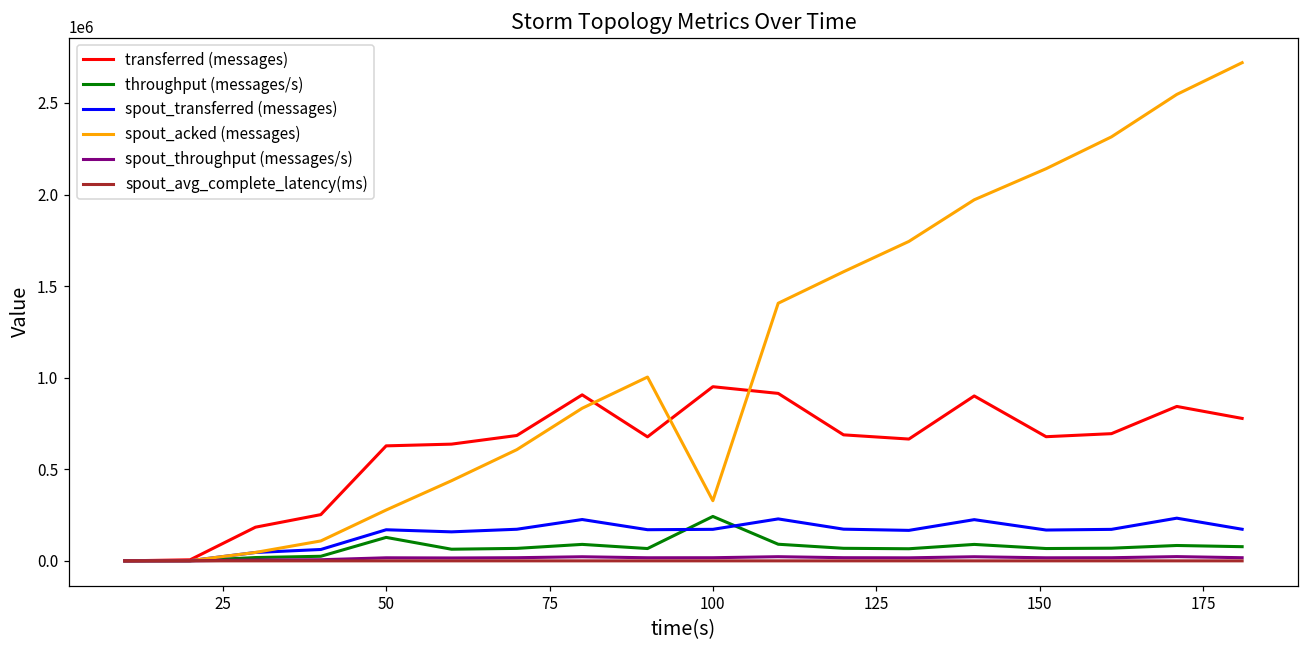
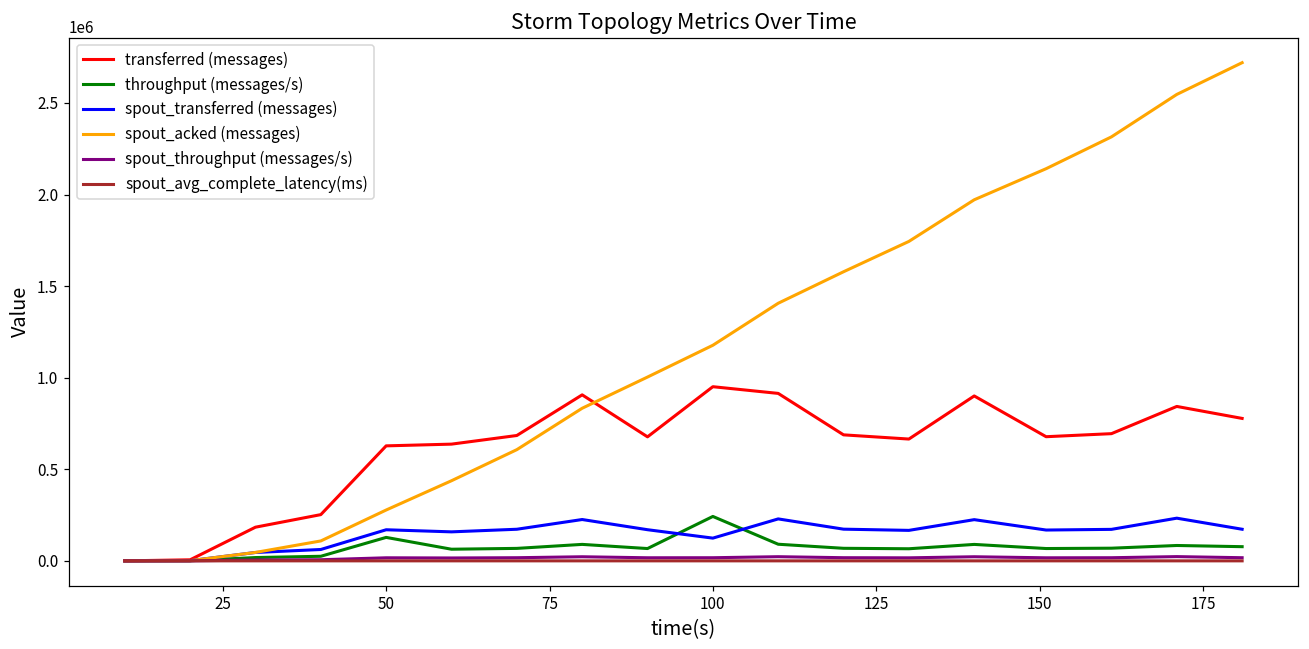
spout_transferred (messages), 100: 170000 -> 120000
spout_acked (messages), 100: 330000 -> 1180000
